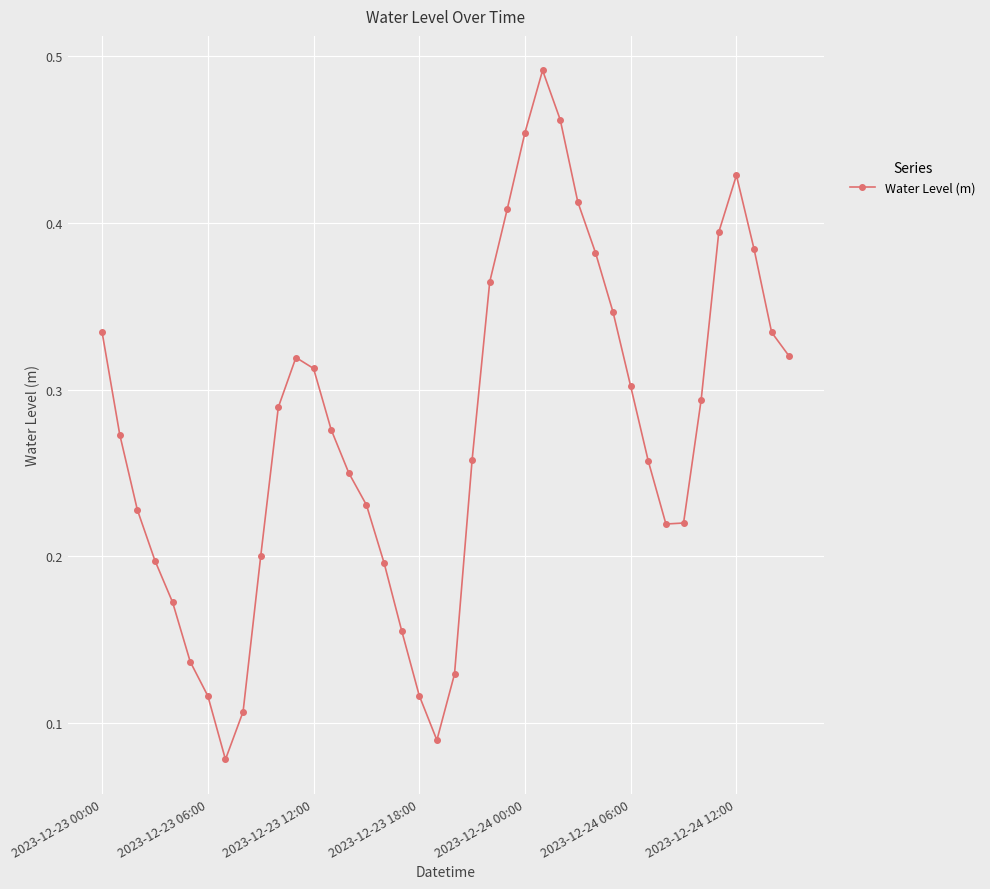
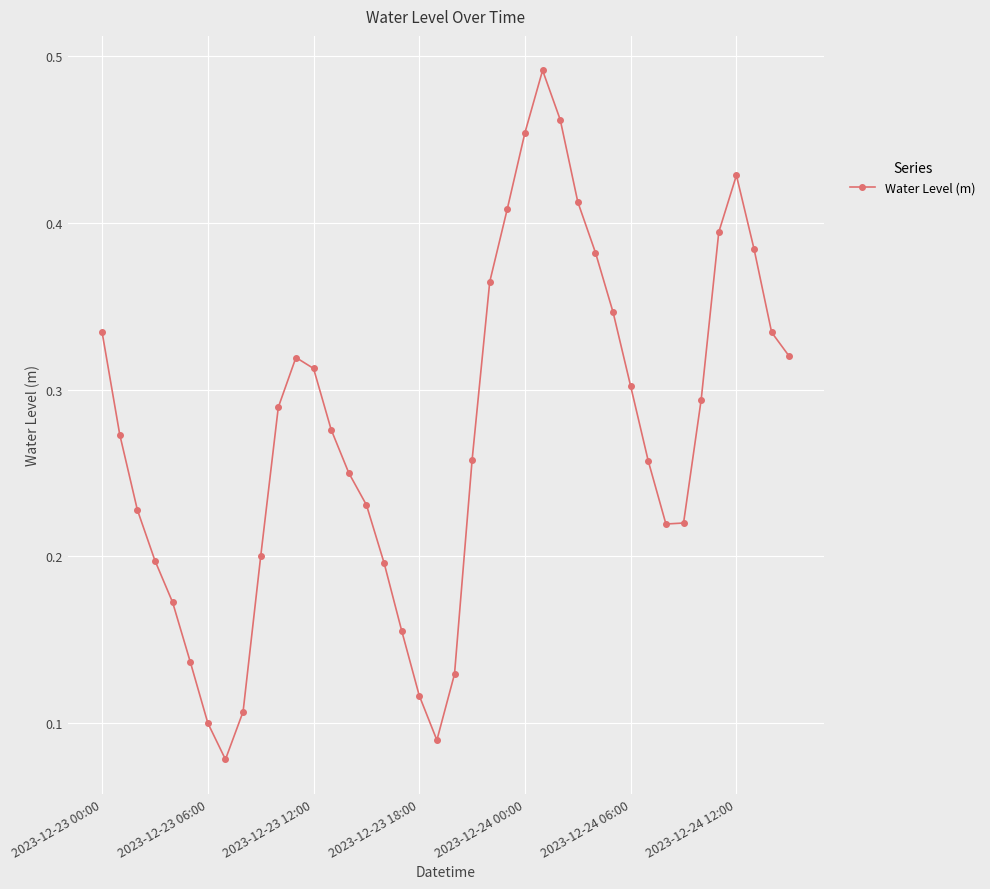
2023-12-23 06:00: 0.116 -> 0.100
